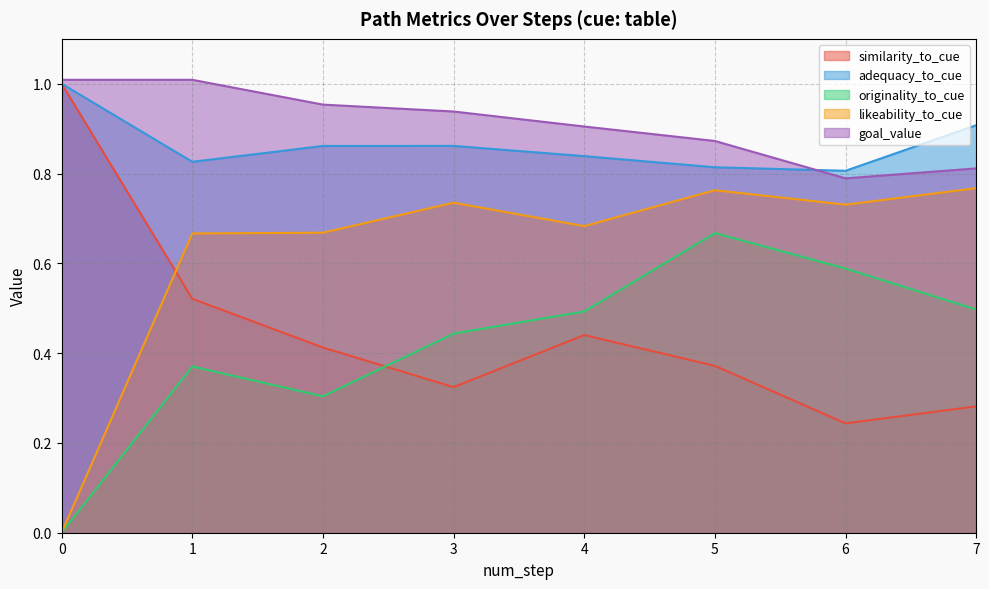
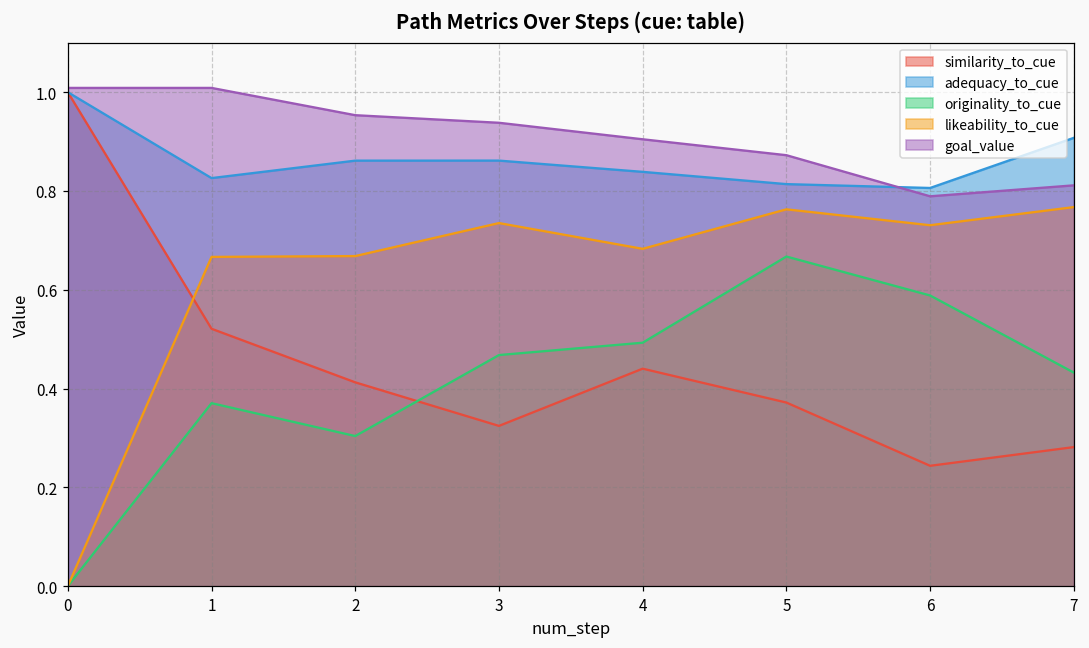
originality_to_cue, 3: 0.44 -> 0.47
originality_to_cue, 7: 0.50 -> 0.43
